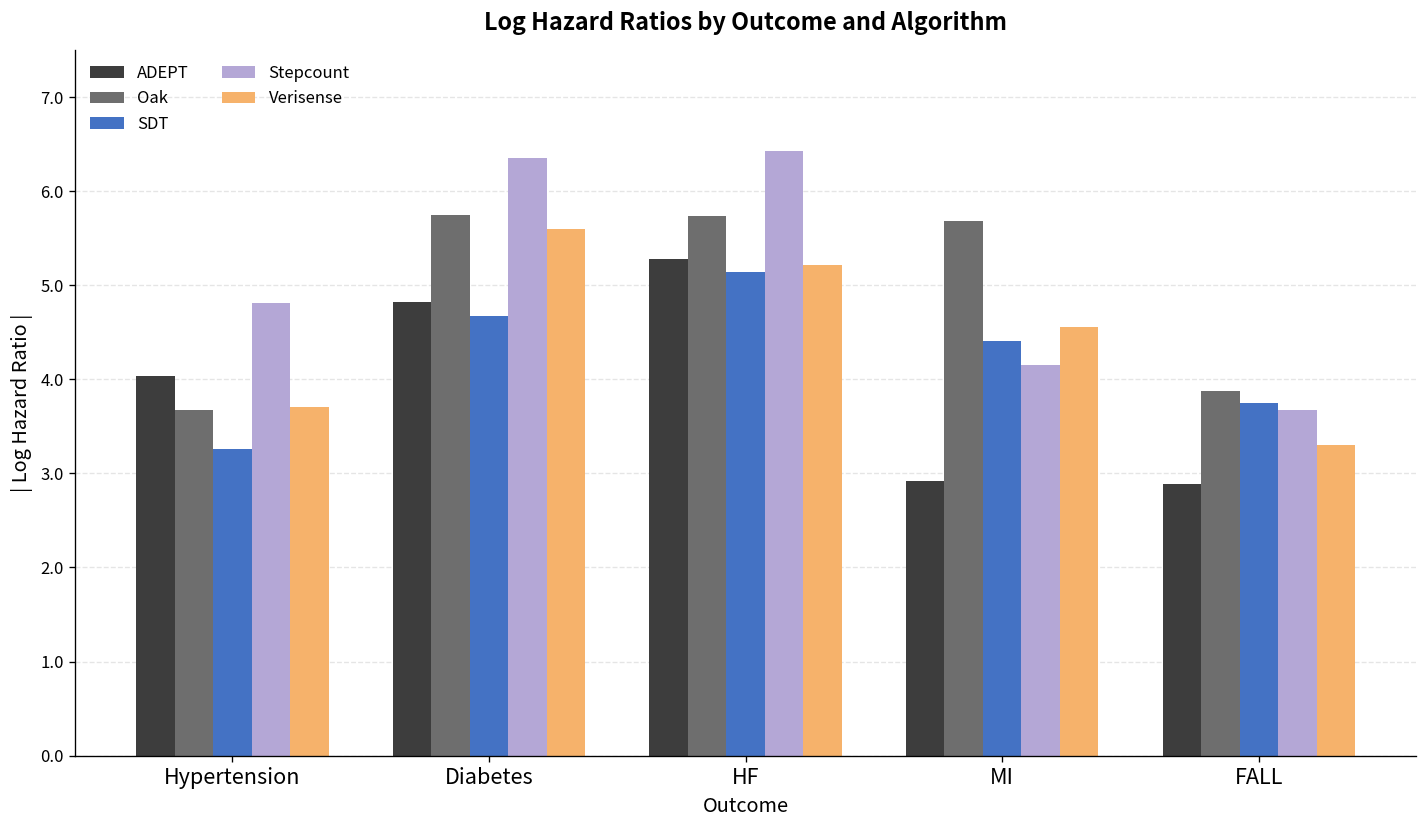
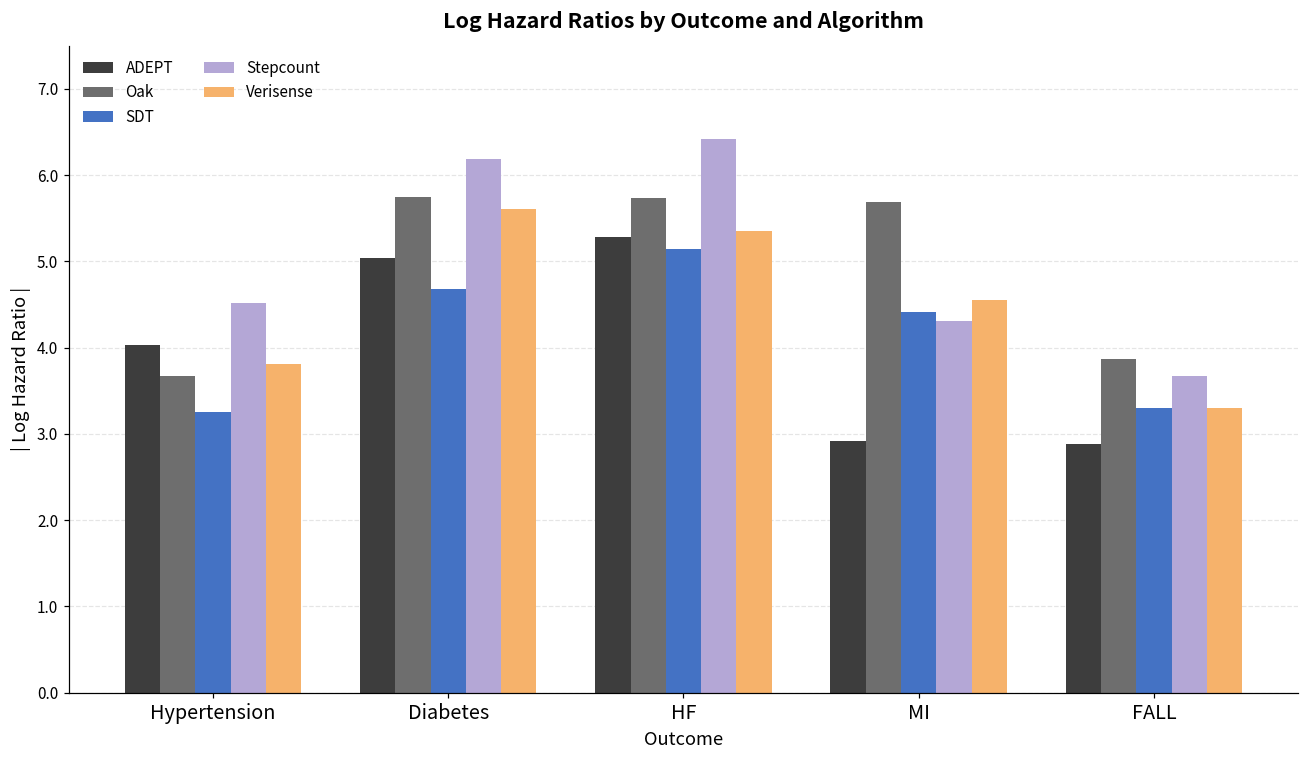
Stepcount, Hypertension: 4.8 -> 4.5
Verisense, Hypertension: 3.7 -> 3.8
ADEPT, Diabetes: 4.8 -> 5.0
Stepcount, Diabetes: 6.3 -> 6.2
Verisense, HF: 5.2 -> 5.3
Stepcount, MI: 4.1 -> 4.3
SDT, FALL: 3.8 -> 3.3
